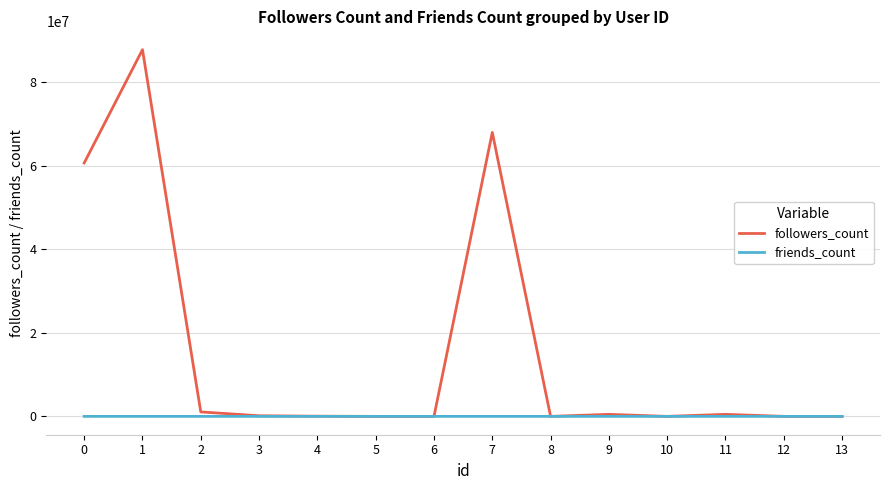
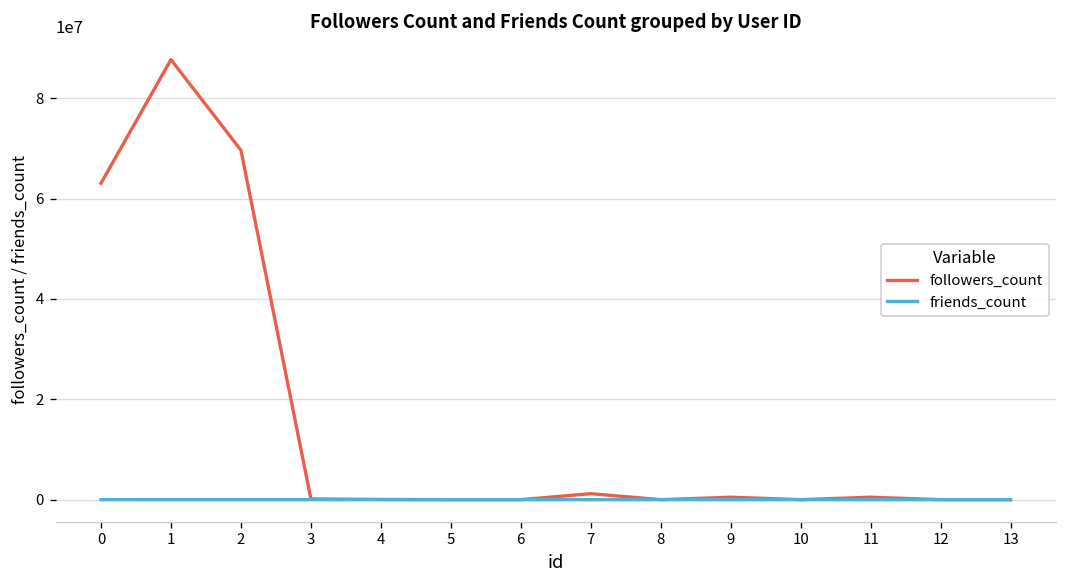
followers_count, 0: 61000000 -> 63000000
followers_count, 2: 1000000 -> 70000000
followers_count, 7: 68000000 -> 1000000
